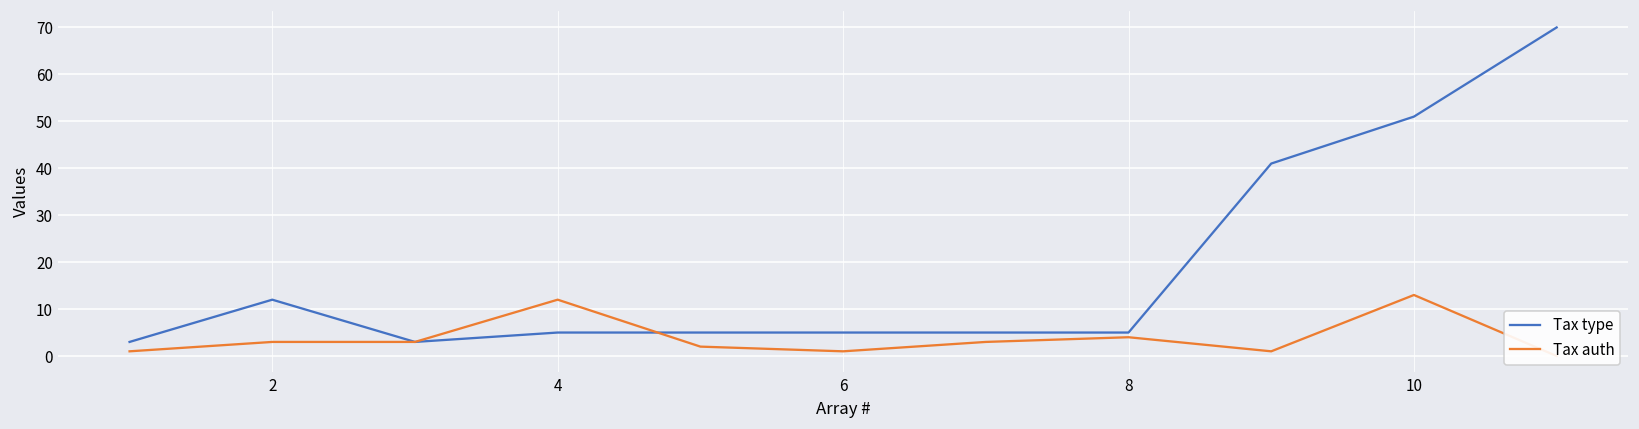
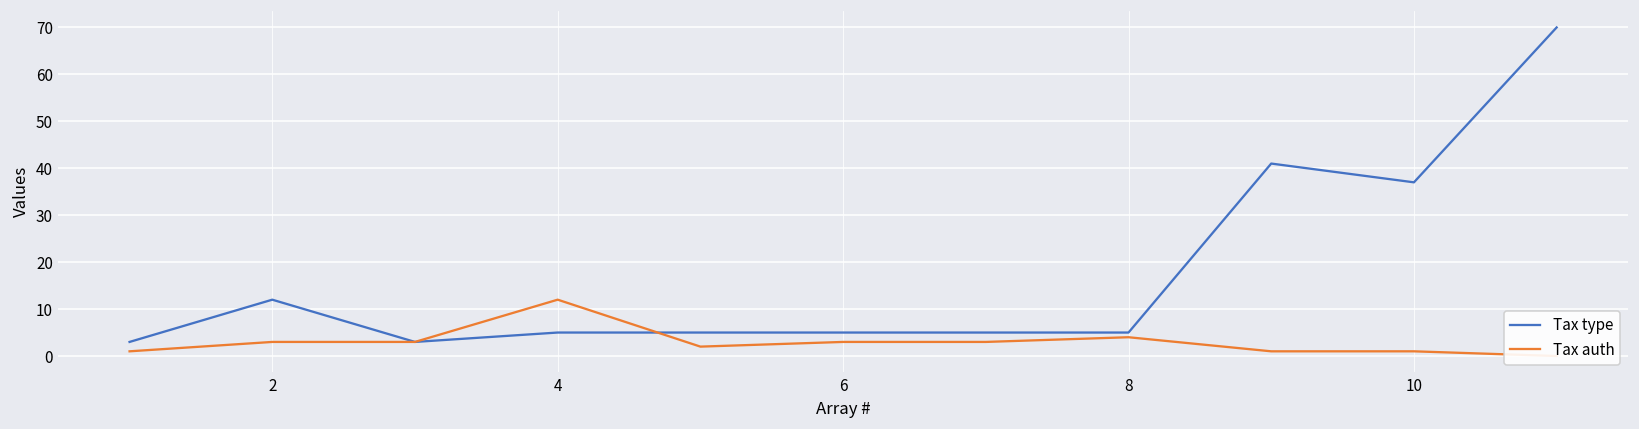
Tax auth, 6: 1 -> 3
Tax type, 10: 51 -> 37
Tax auth, 10: 13 -> 1
